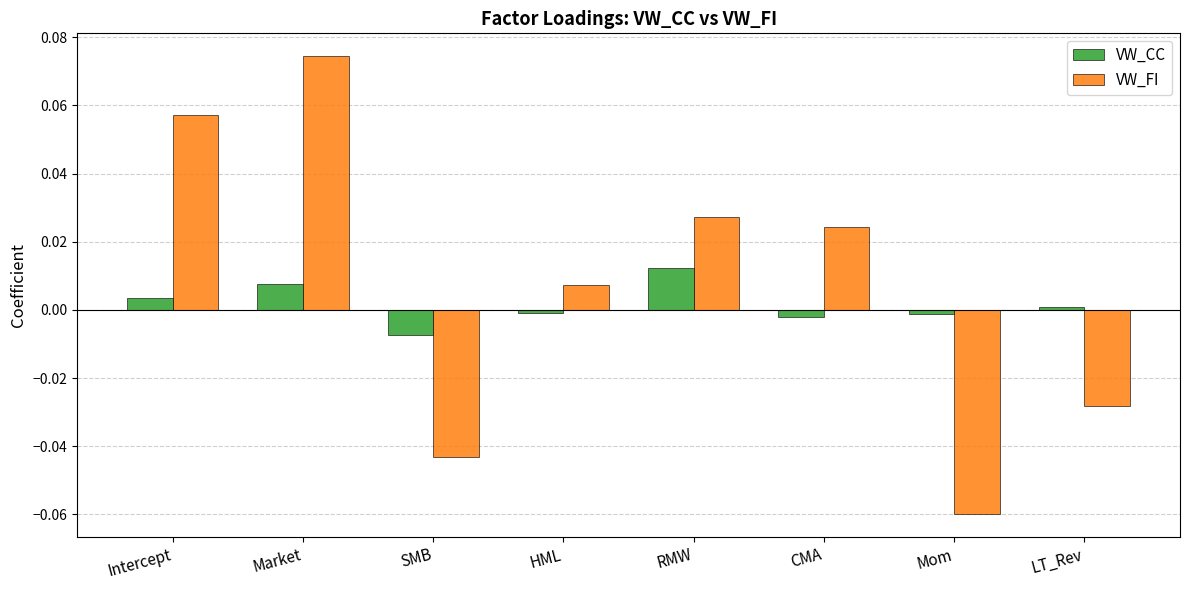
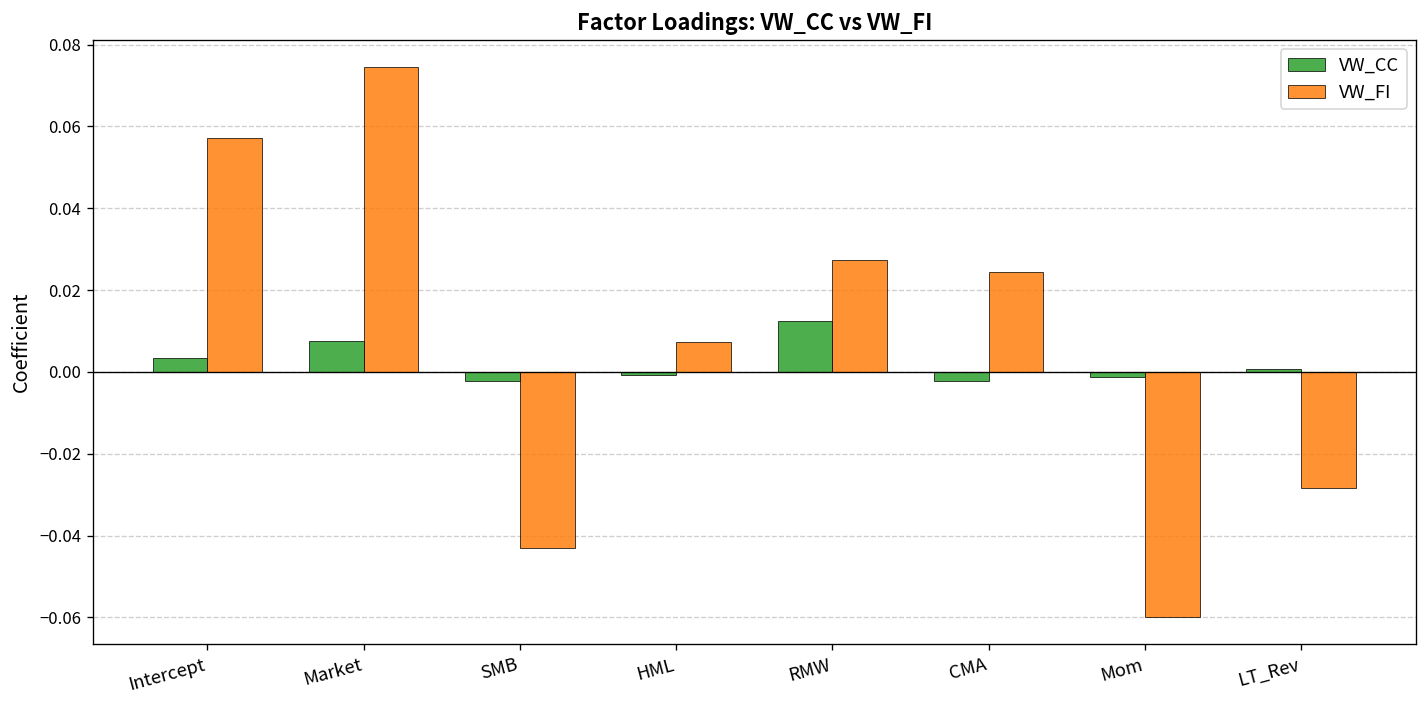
VW_CC, SMB: -0.007 -> -0.002
